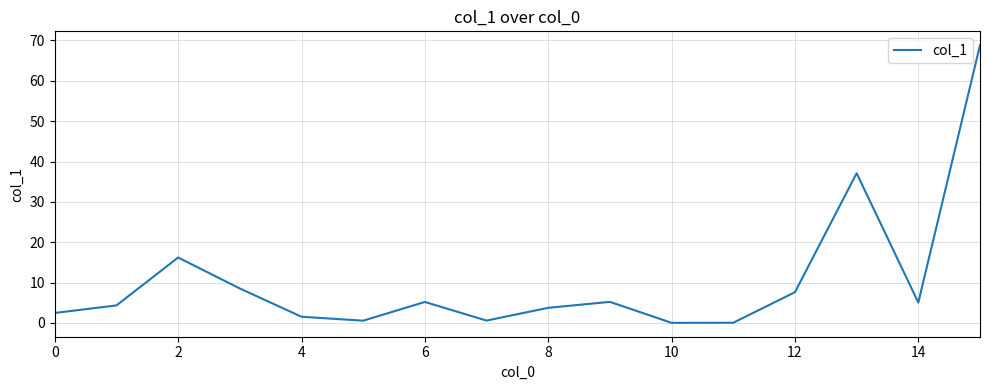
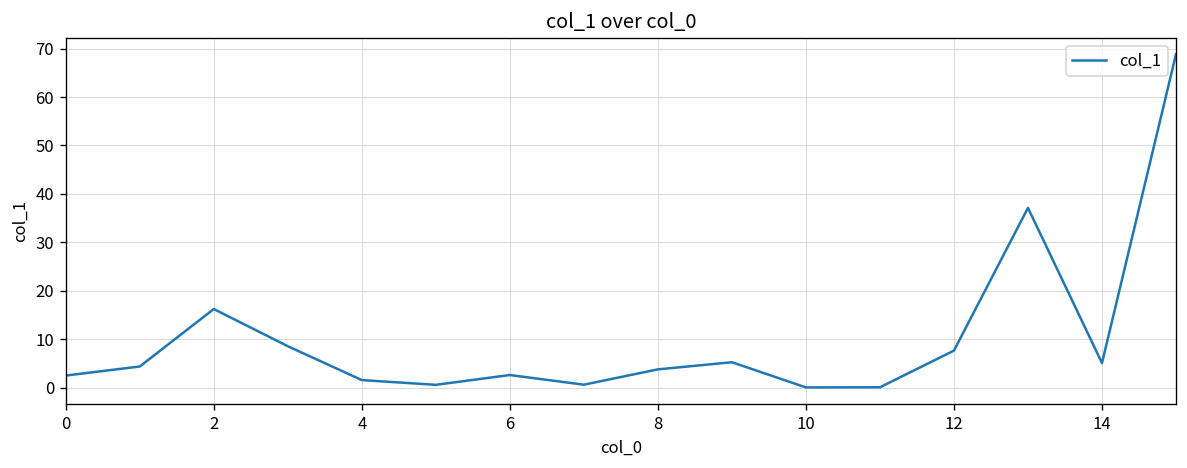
6: 5 -> 3
